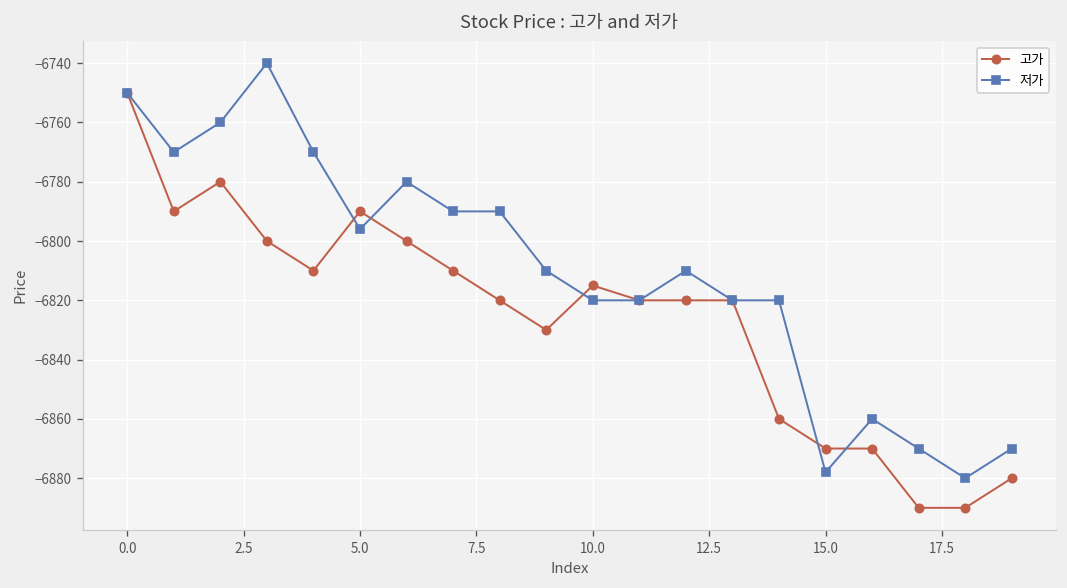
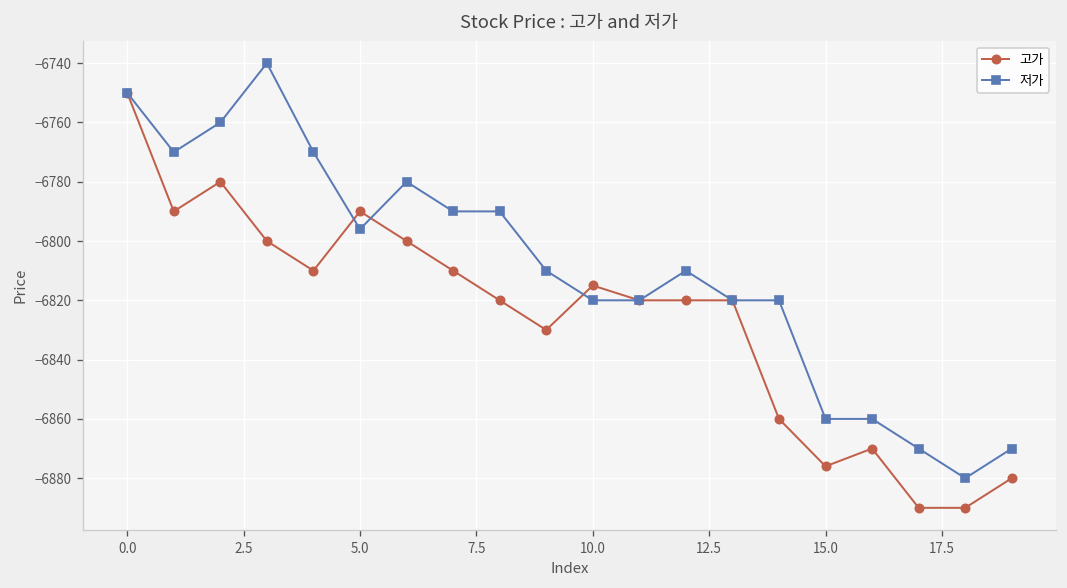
고가, 15.0: -6870 -> -6876
저가, 15.0: -6878 -> -6860
